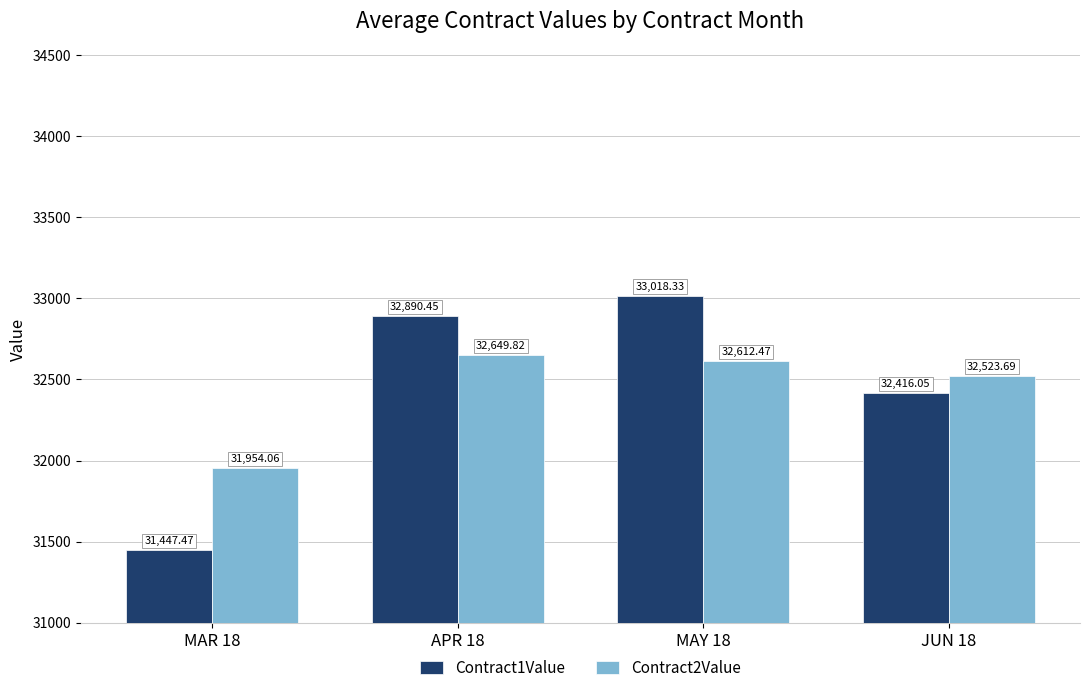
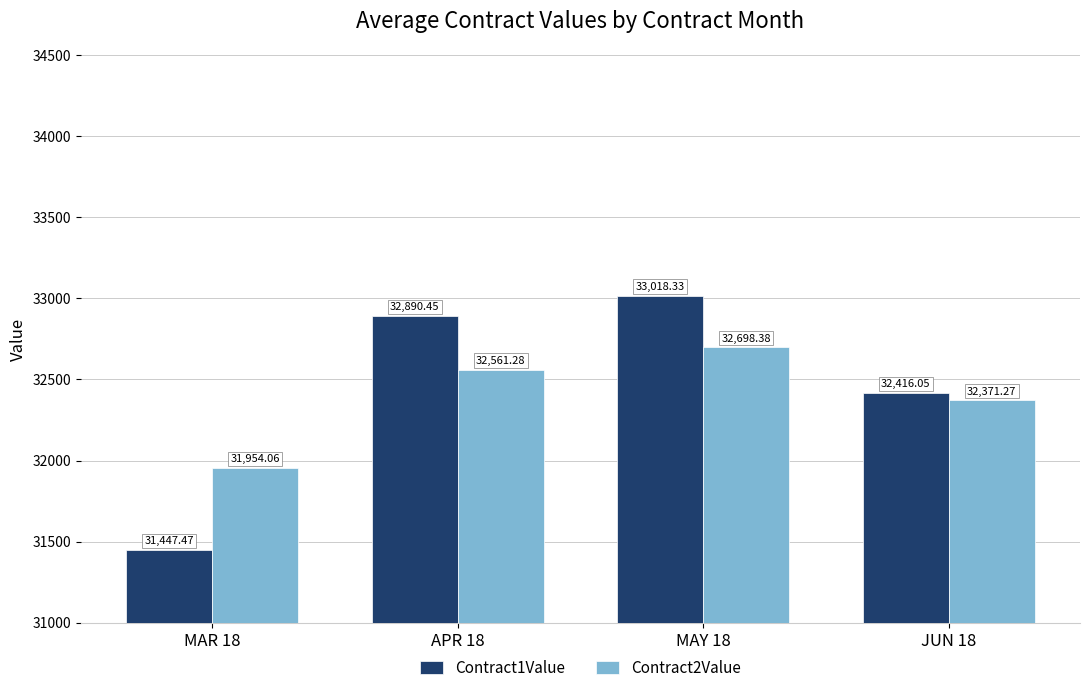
Contract2Value, APR 18: 32,649.82 -> 32,561.28
Contract2Value, MAY 18: 32,612.47 -> 32,698.38
Contract2Value, JUN 18: 32,523.69 -> 32,371.27
